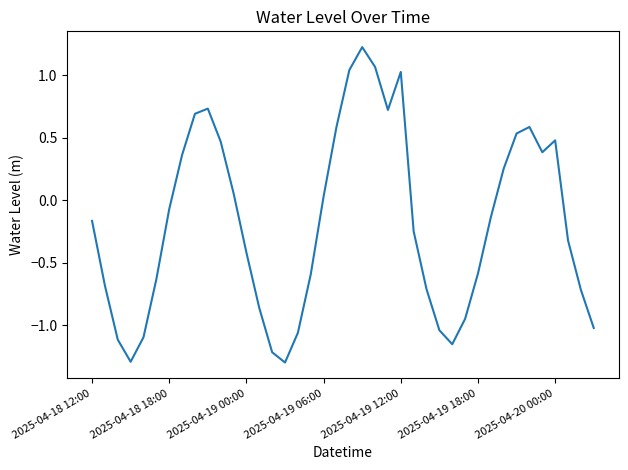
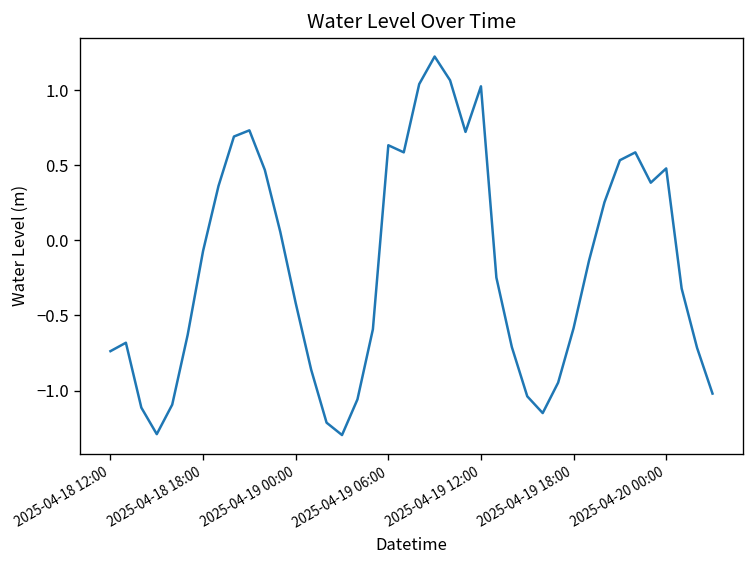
2025-04-18 12:00: -0.16 -> -0.74
2025-04-19 06:00: 0.03 -> 0.63
